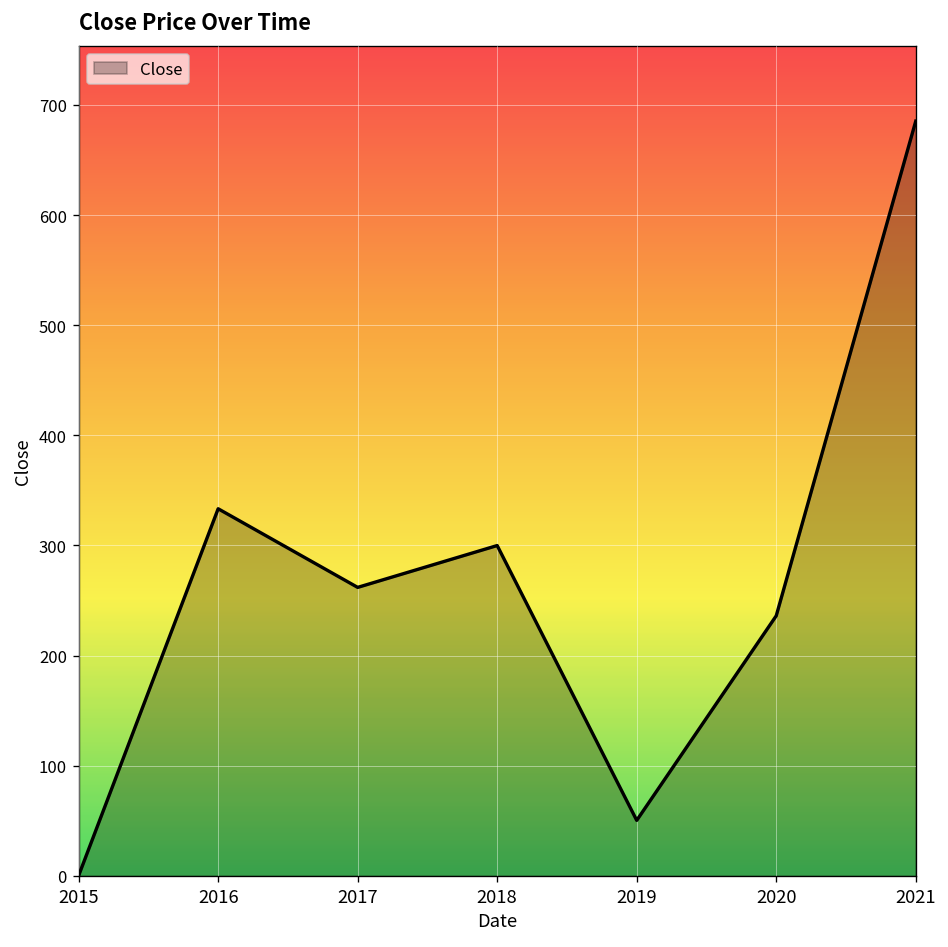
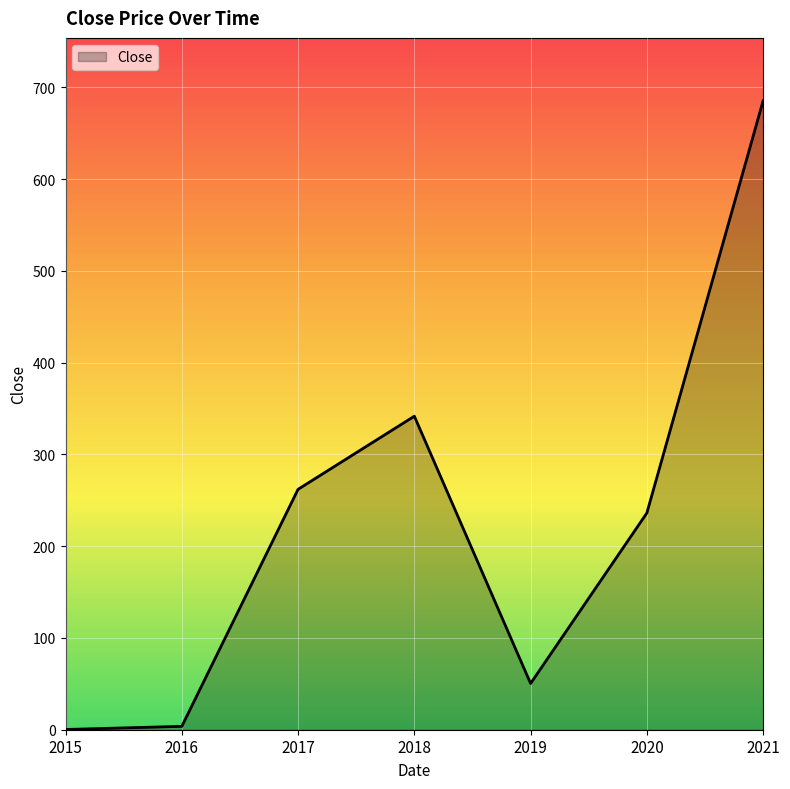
2016: 330 -> 0
2018: 300 -> 340
